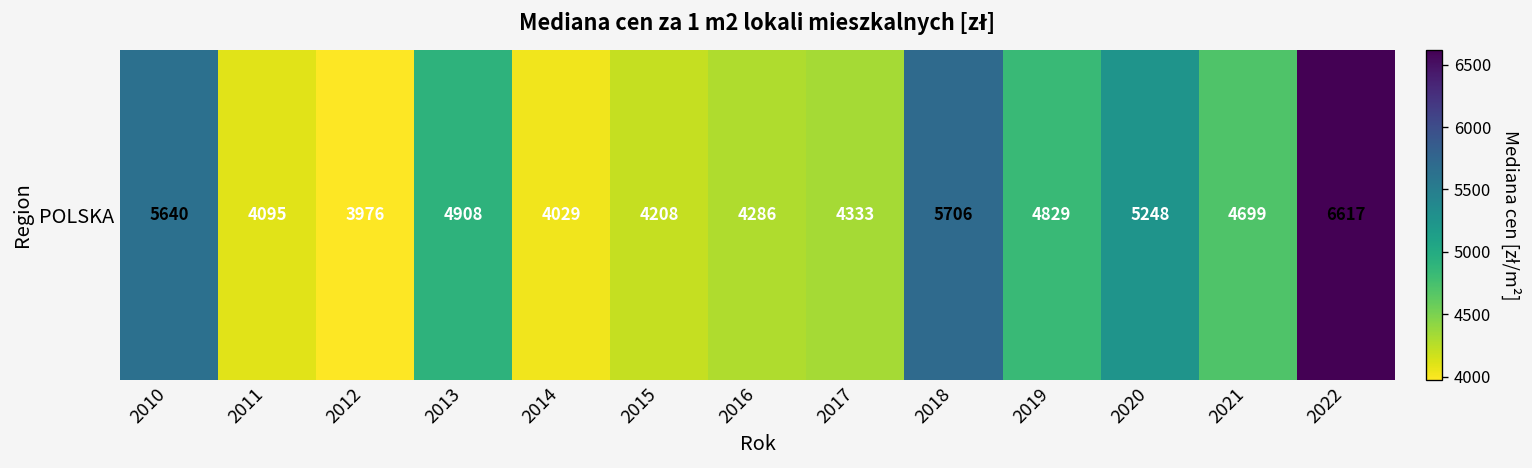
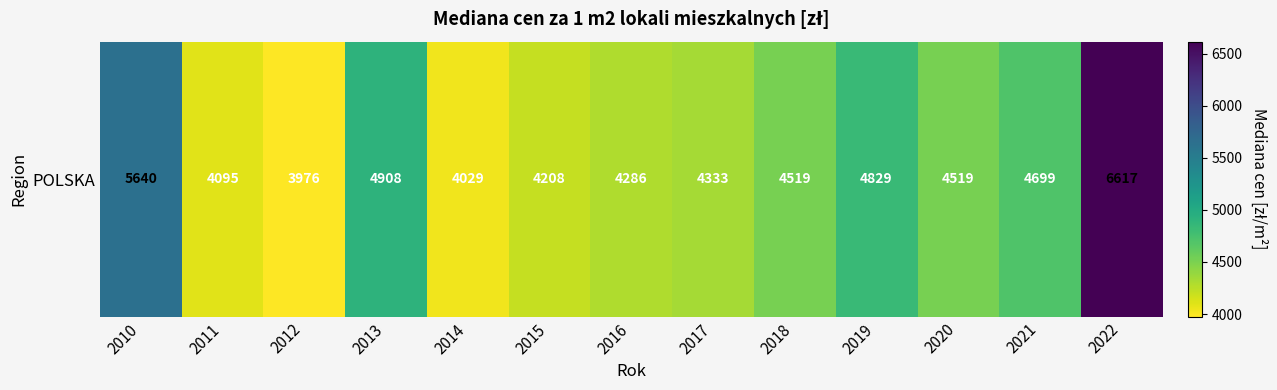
POLSKA, 2018: 5706 -> 4519
POLSKA, 2020: 5248 -> 4519
